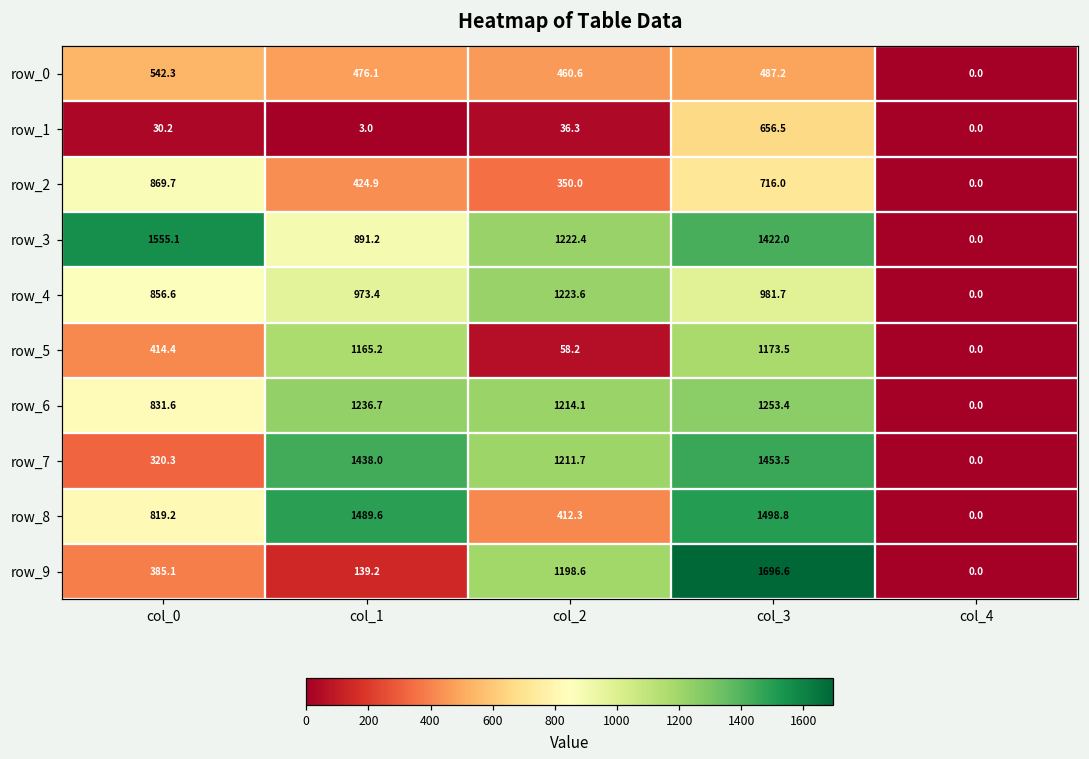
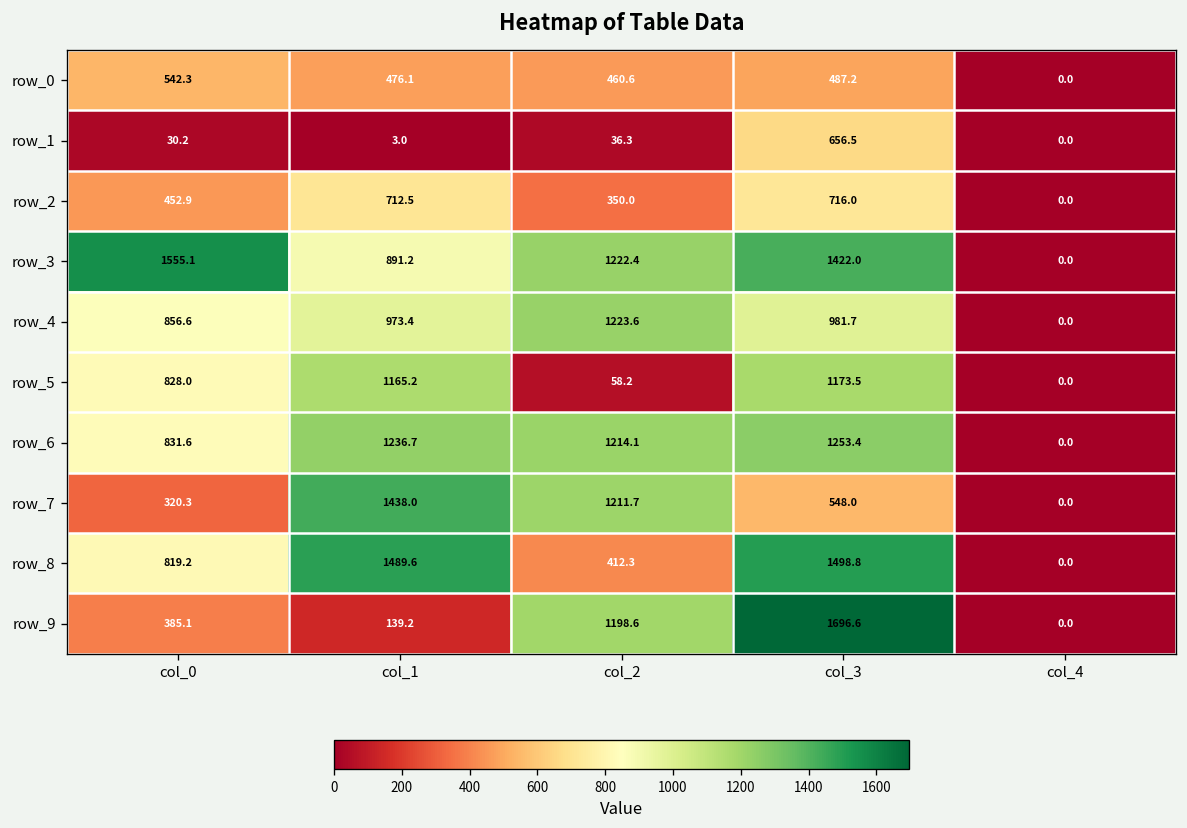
row_2, col_0: 869.7 -> 452.9
row_2, col_1: 424.9 -> 712.5
row_5, col_0: 414.4 -> 828.0
row_7, col_3: 1453.5 -> 548.0
